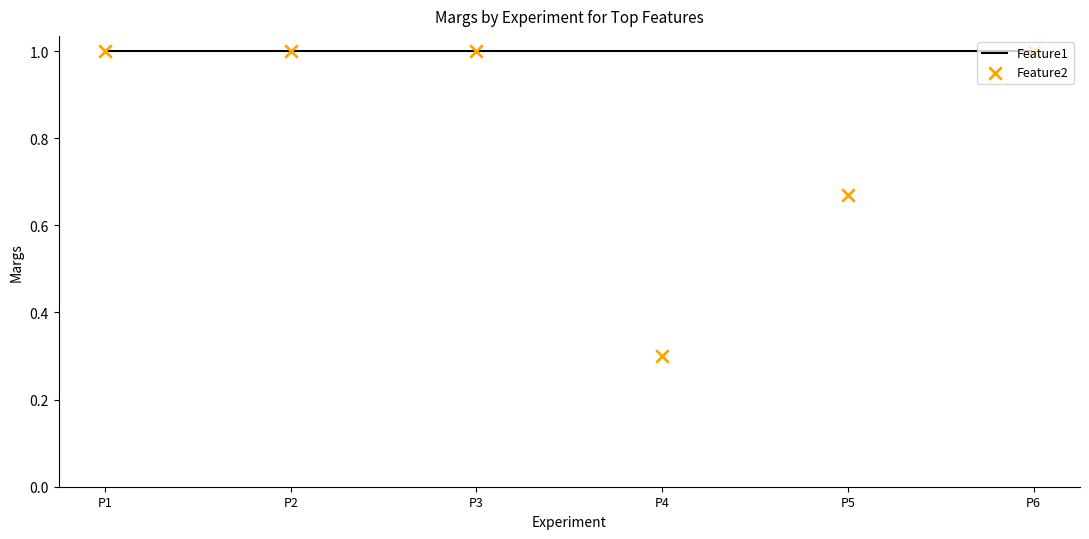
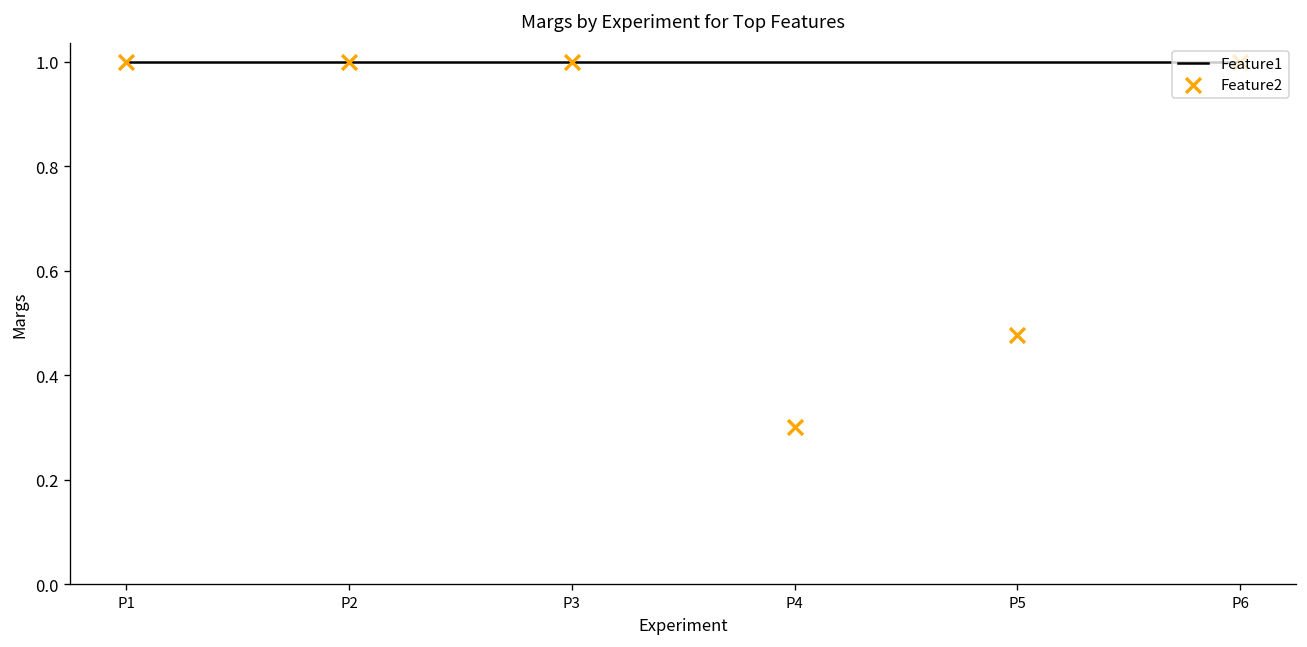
Feature2, P5: 0.67 -> 0.48
